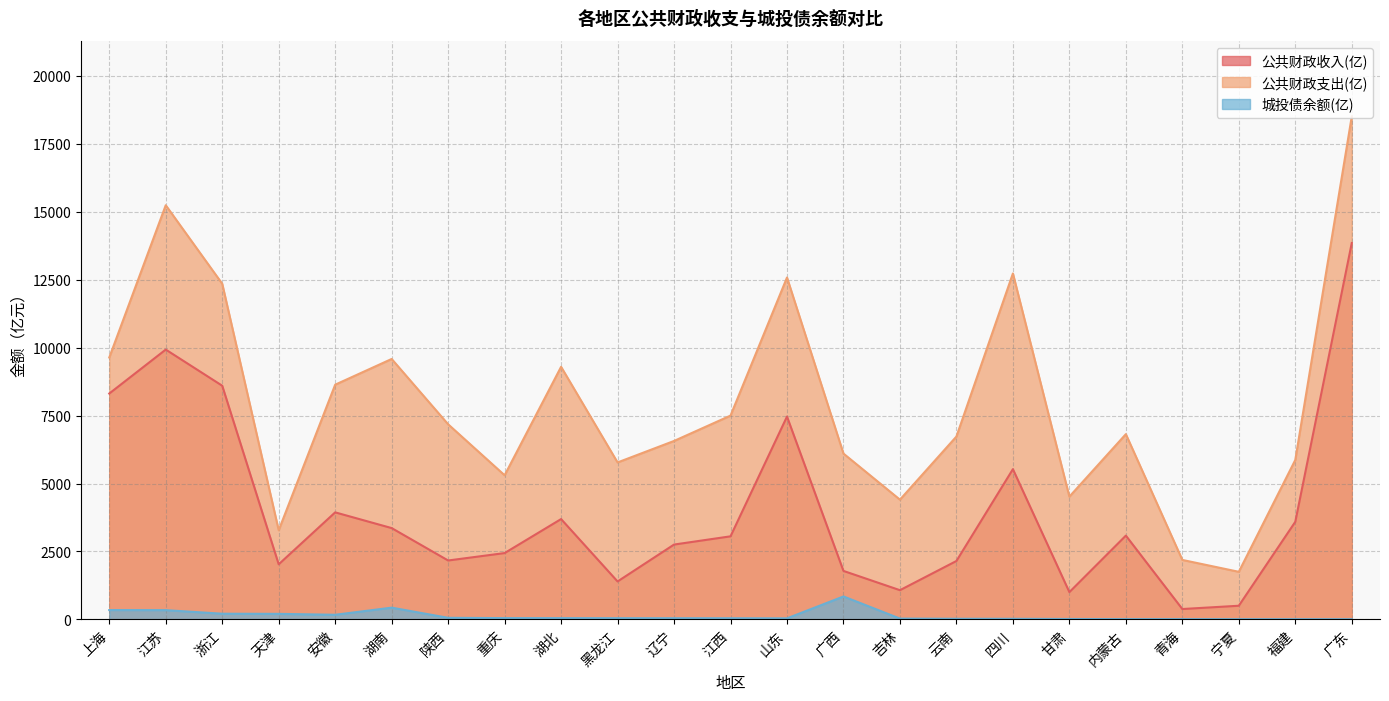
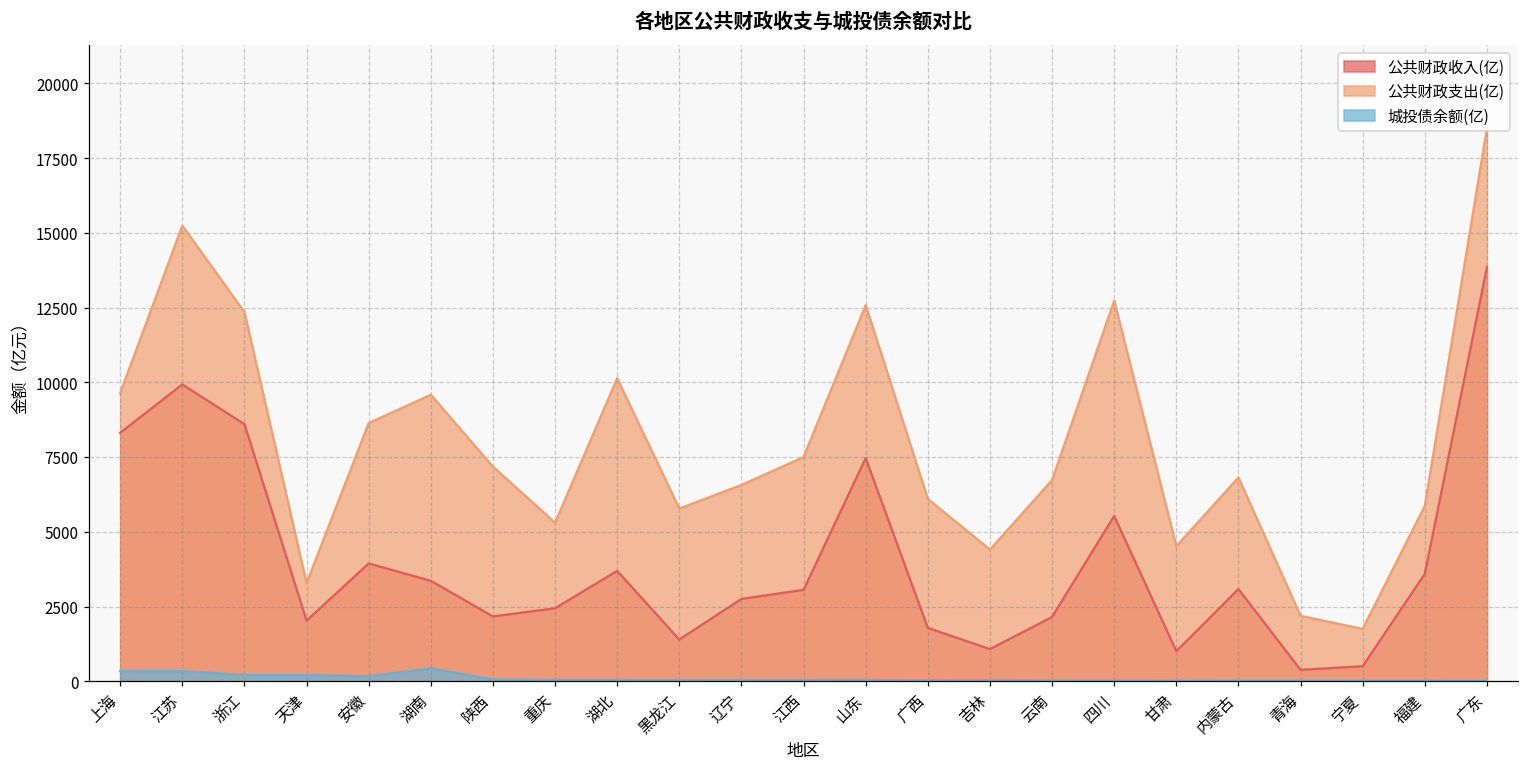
公共财政支出(亿), 湖北: 9300 -> 10100
城投债余额(亿), 广西: 800 -> 0
